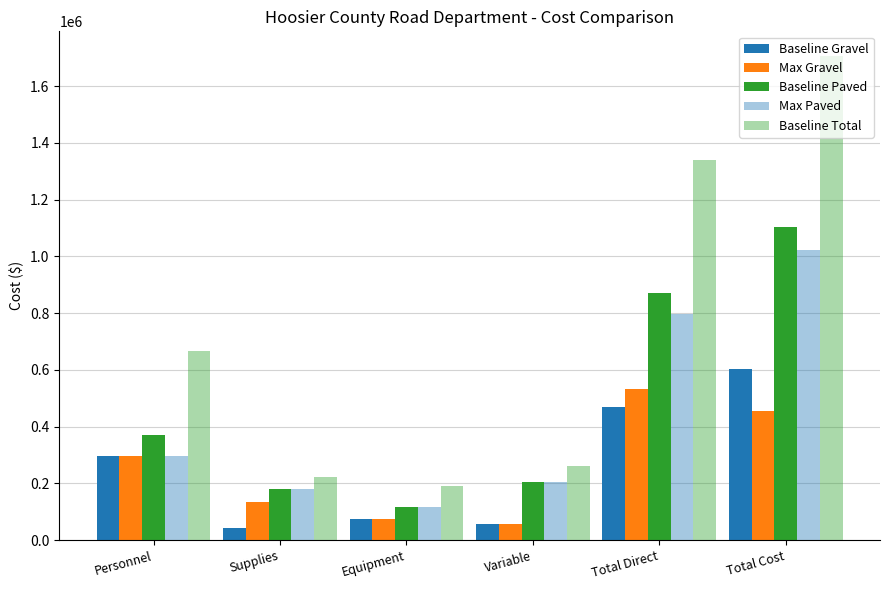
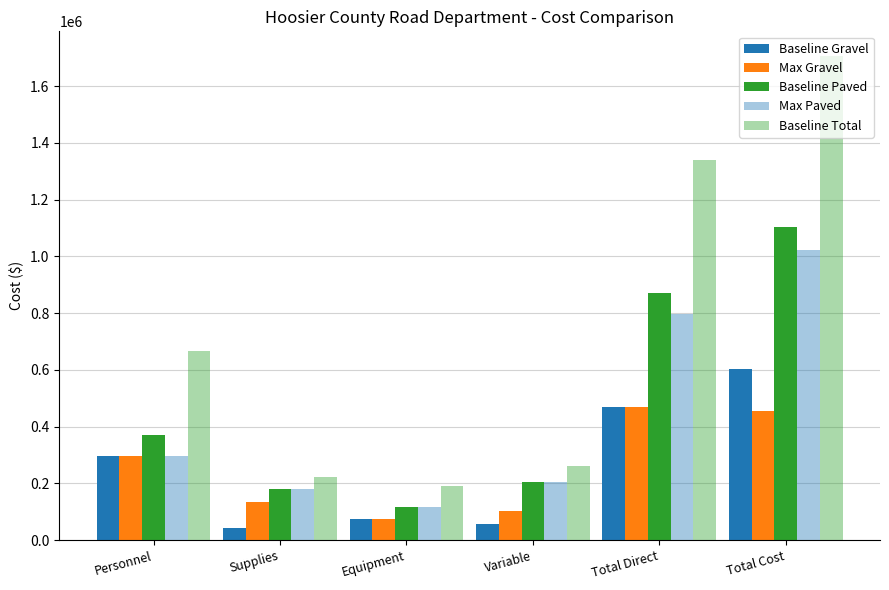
Max Gravel, Variable: 60000 -> 100000
Max Gravel, Total Direct: 530000 -> 470000
